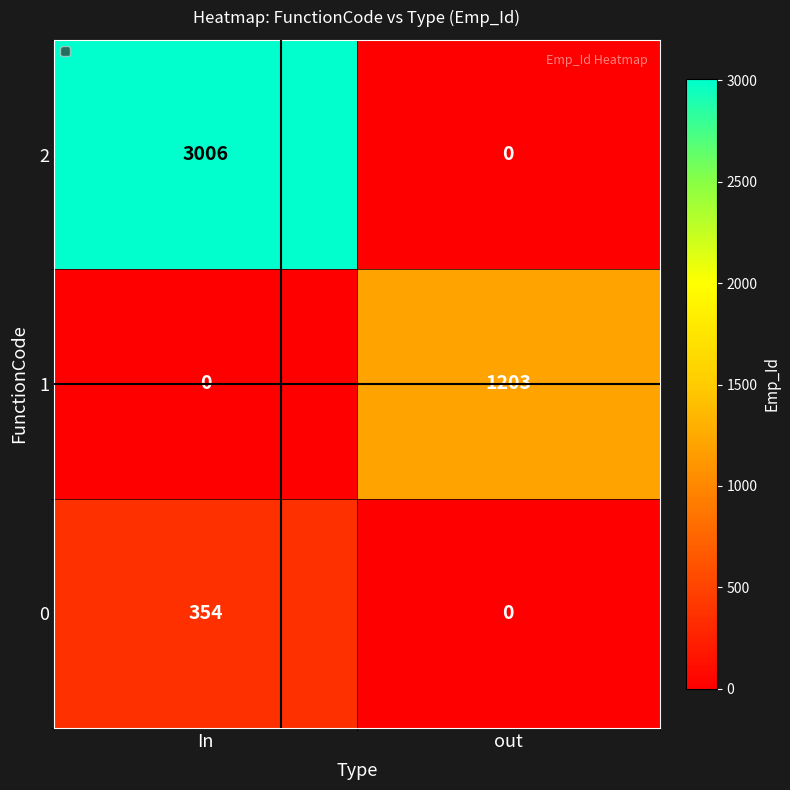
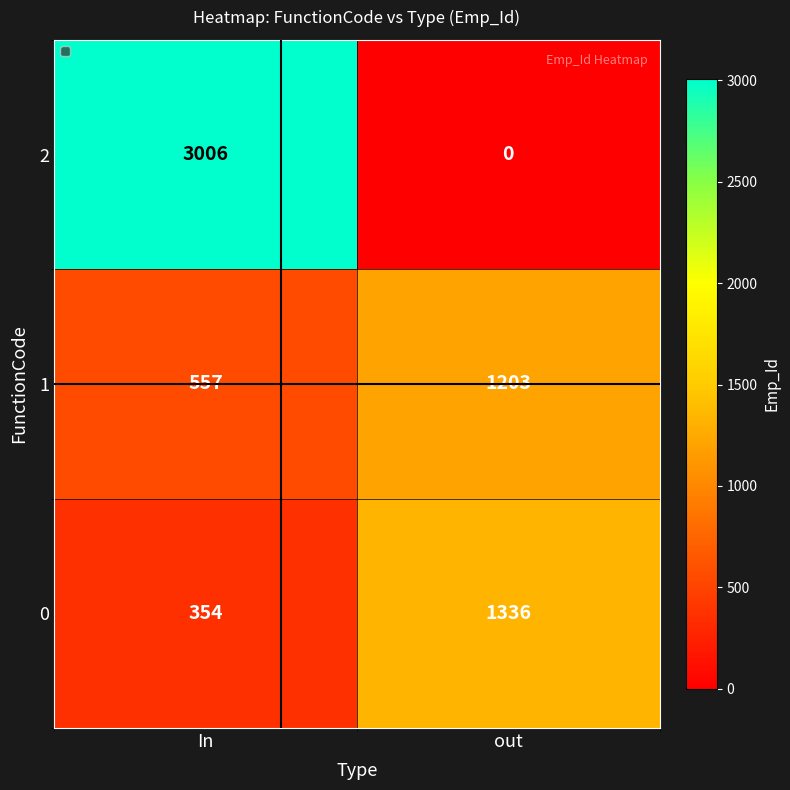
1, In: 0 -> 557
0, out: 0 -> 1336
